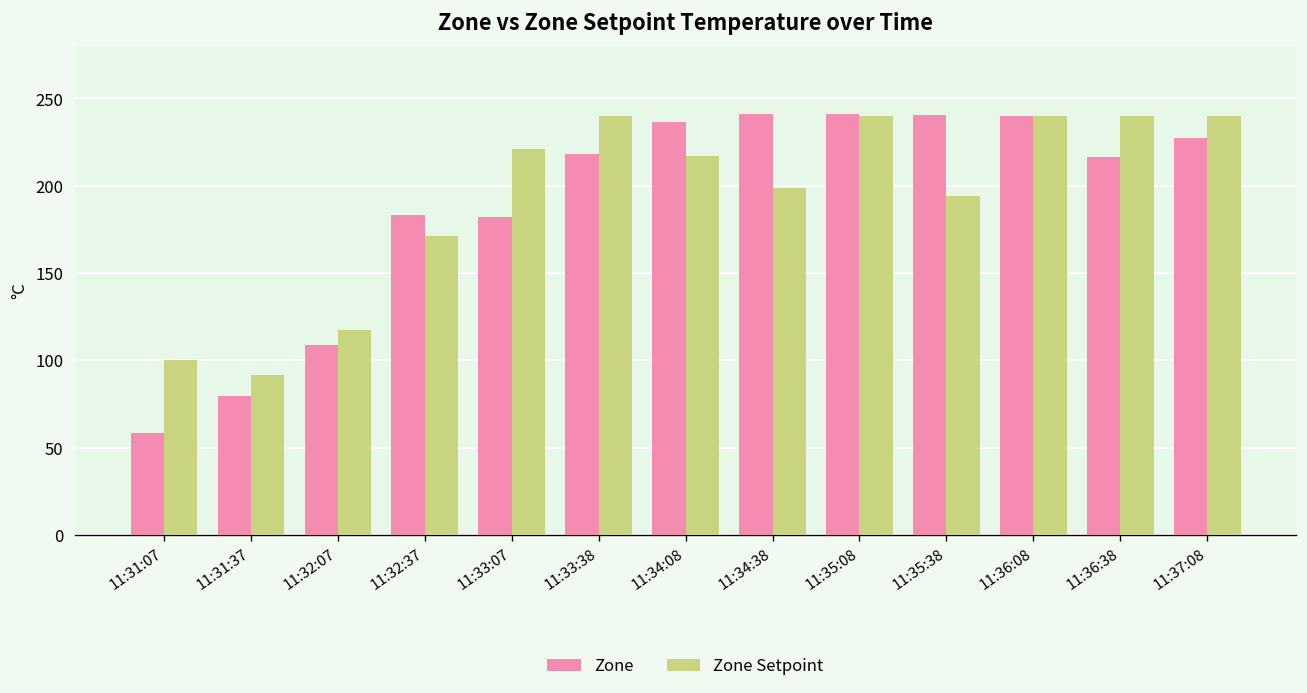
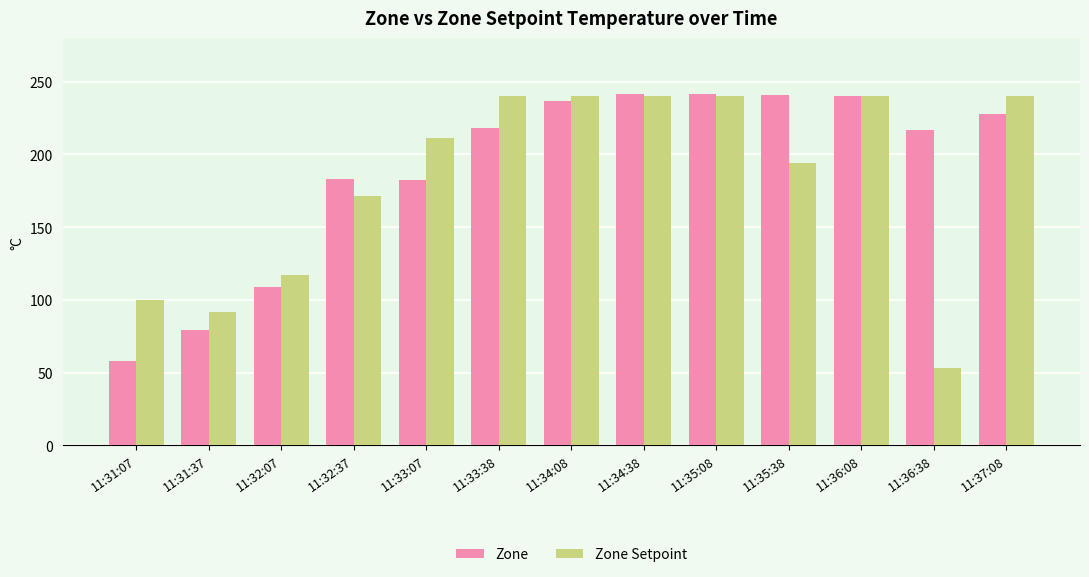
Zone Setpoint, 11:33:07: 221 -> 211
Zone Setpoint, 11:34:08: 217 -> 240
Zone Setpoint, 11:34:38: 199 -> 240
Zone Setpoint, 11:36:38: 240 -> 53
